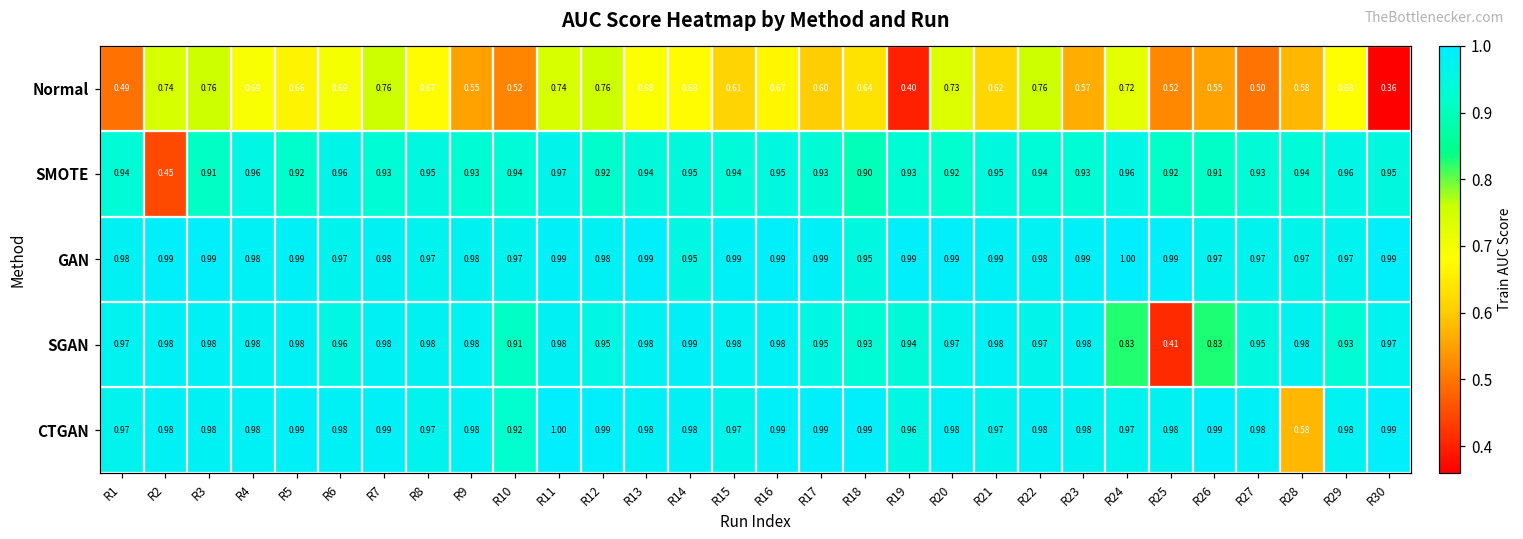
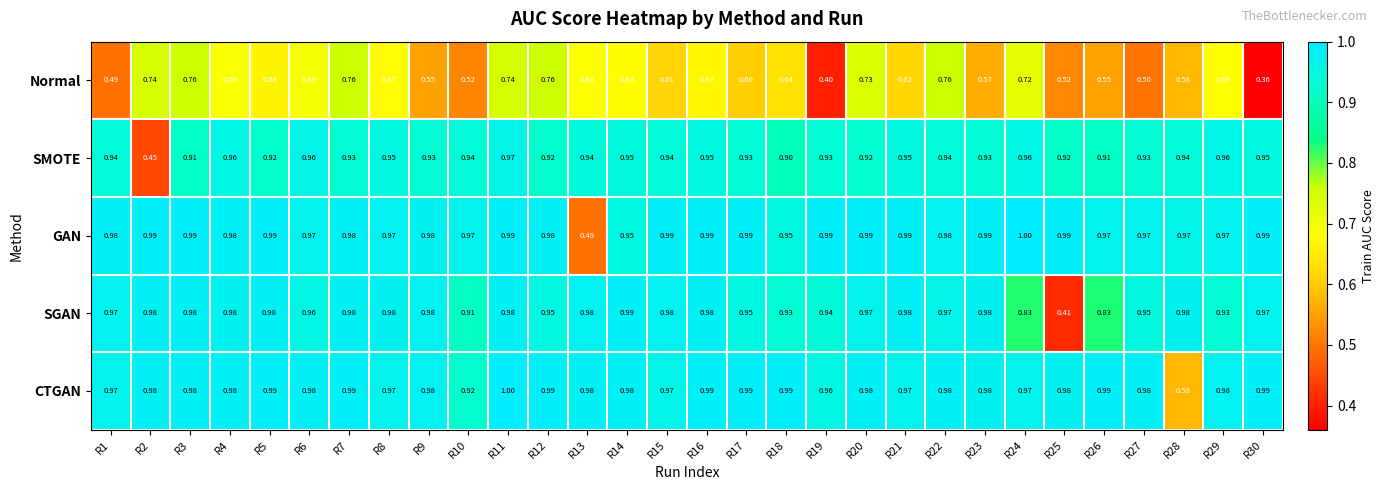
GAN, R13: 0.99 -> 0.49
